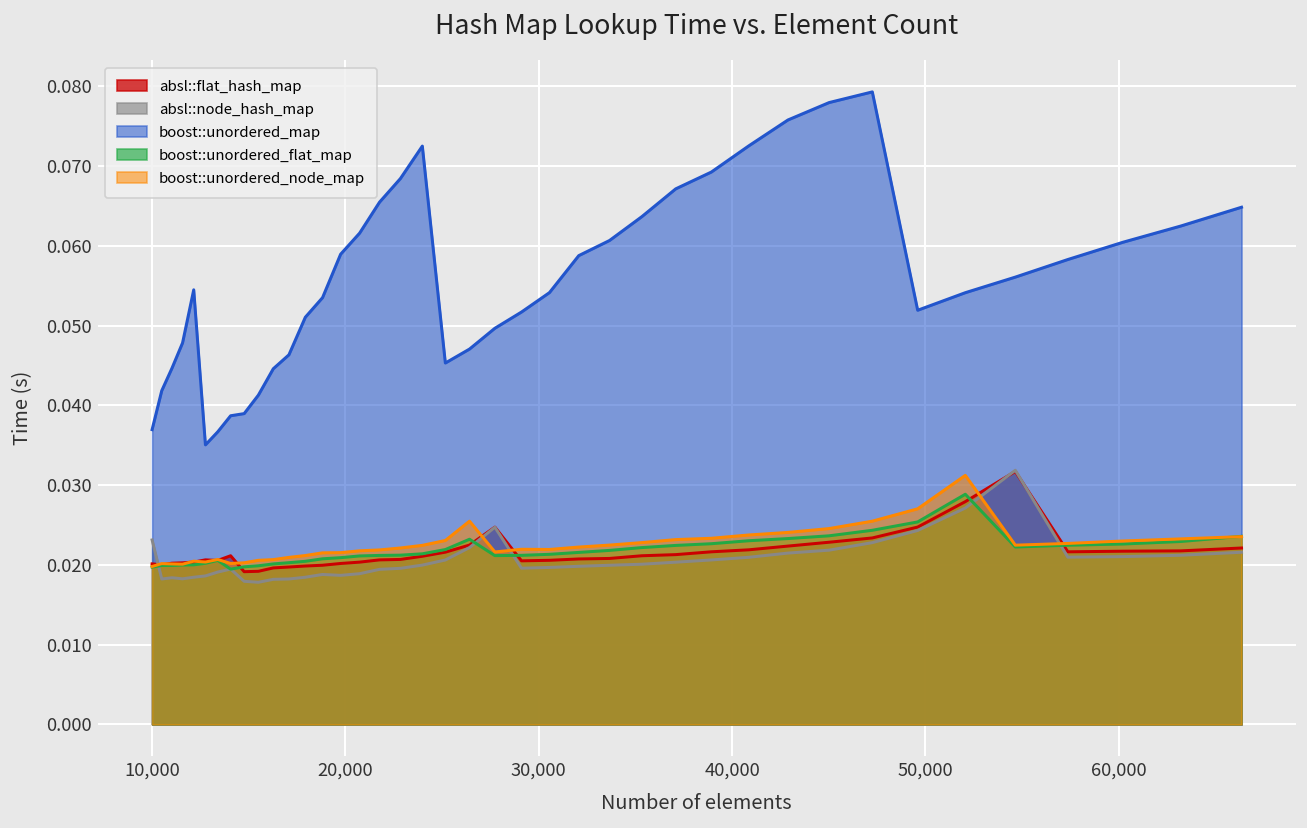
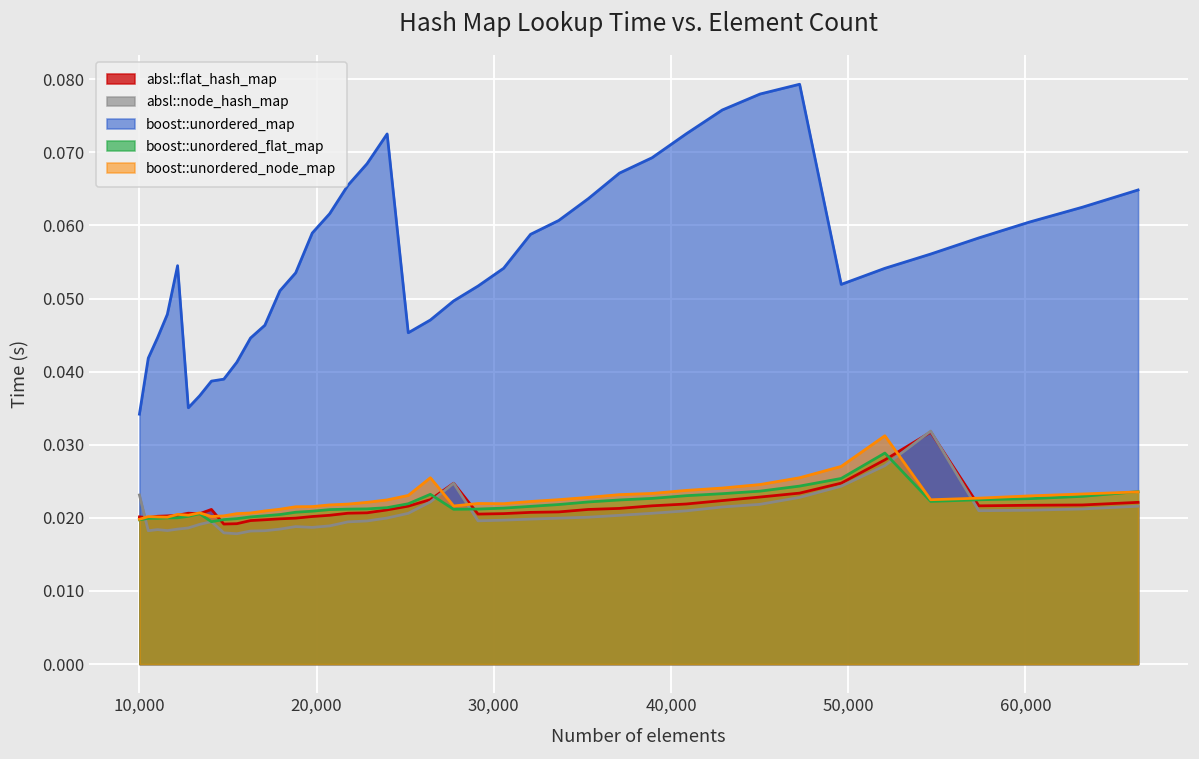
boost::unordered_map, 10,000: 0.037 -> 0.034
